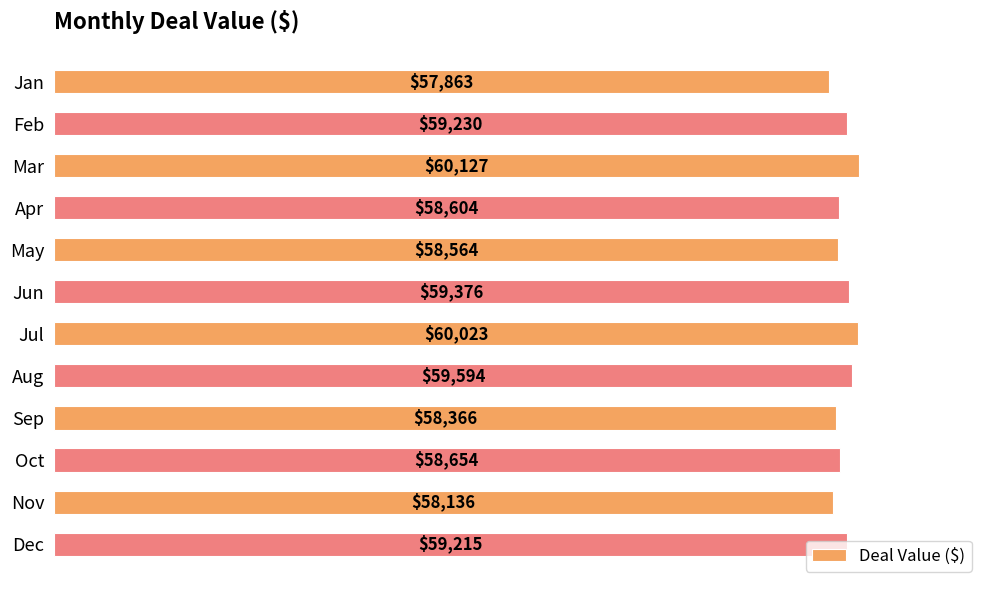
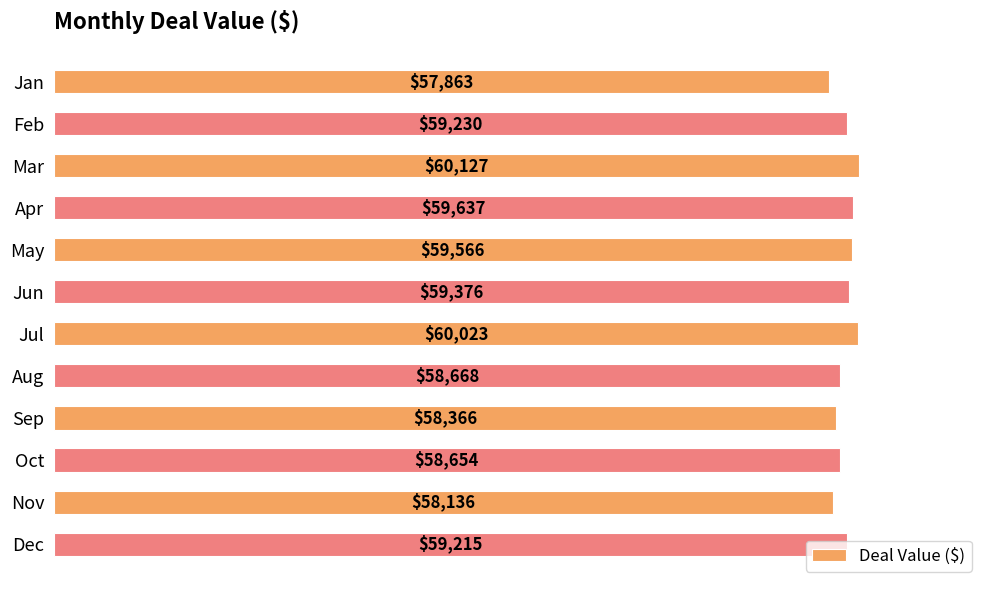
Apr: $58,604 -> $59,637
May: $58,564 -> $59,566
Aug: $59,594 -> $58,668
